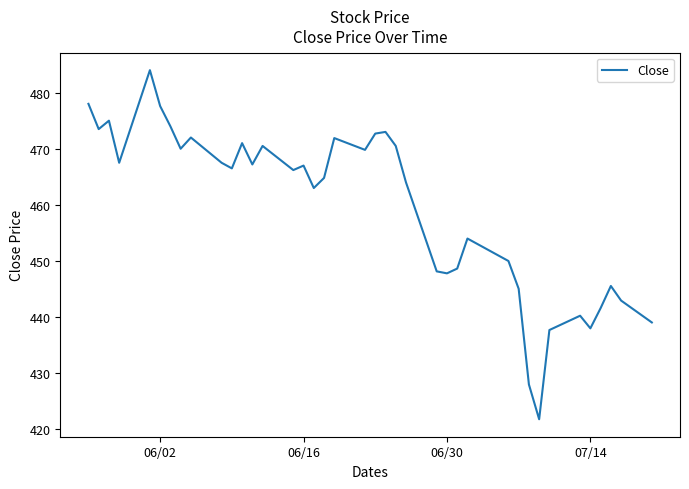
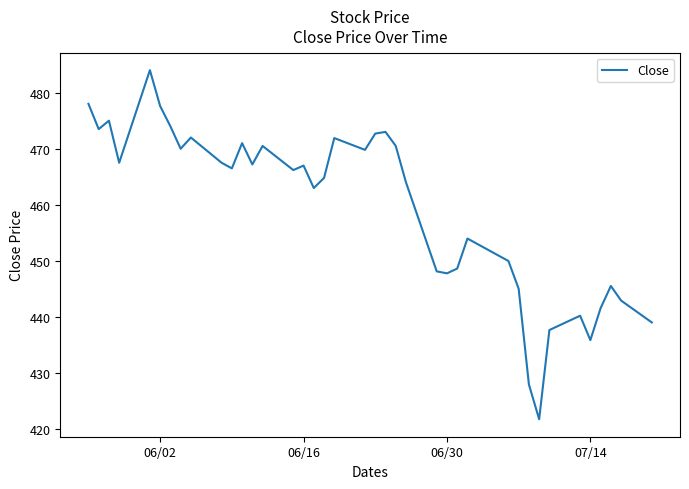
07/14: 438 -> 436
